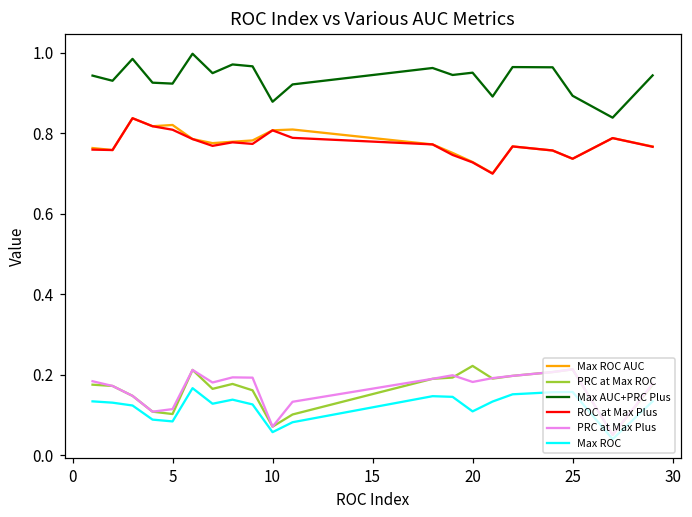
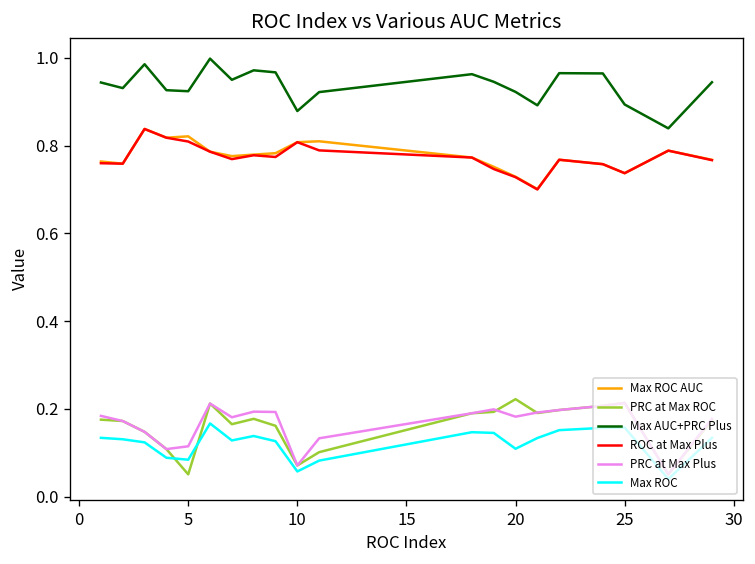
PRC at Max ROC, 5: 0.10 -> 0.05
Max AUC+PRC Plus, 20: 0.95 -> 0.92
